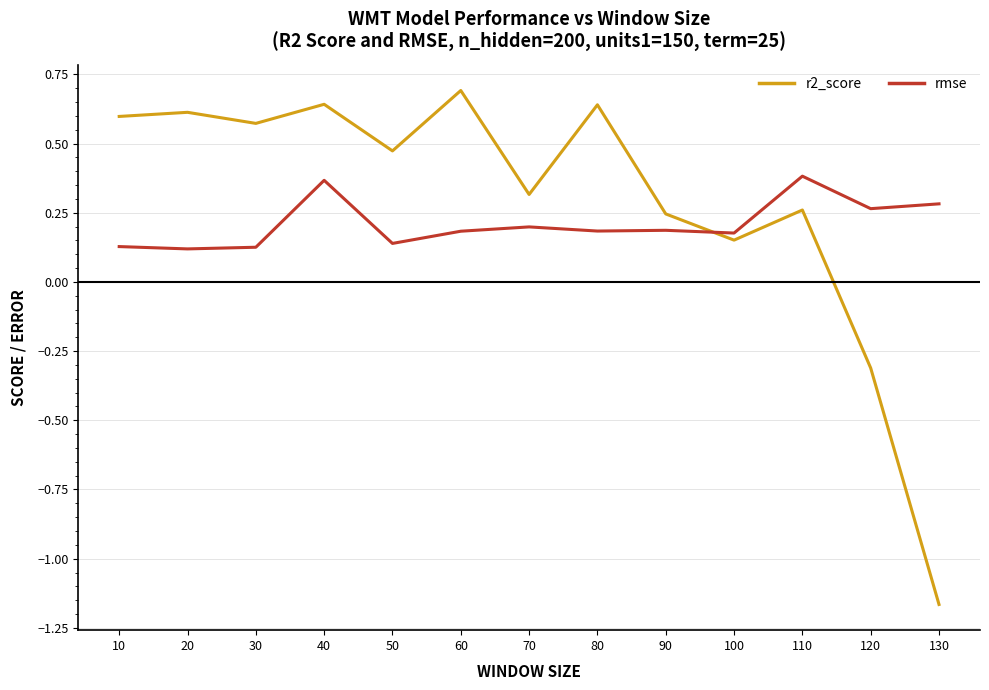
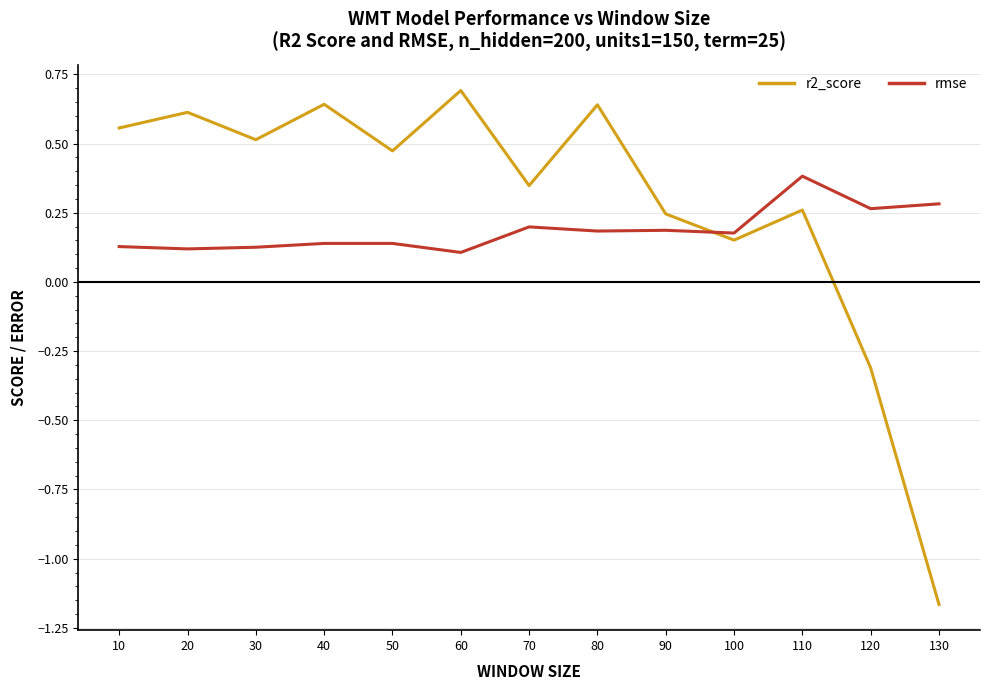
r2_score, 10: 0.60 -> 0.56
r2_score, 30: 0.57 -> 0.51
rmse, 40: 0.37 -> 0.14
rmse, 60: 0.18 -> 0.11
r2_score, 70: 0.32 -> 0.35
